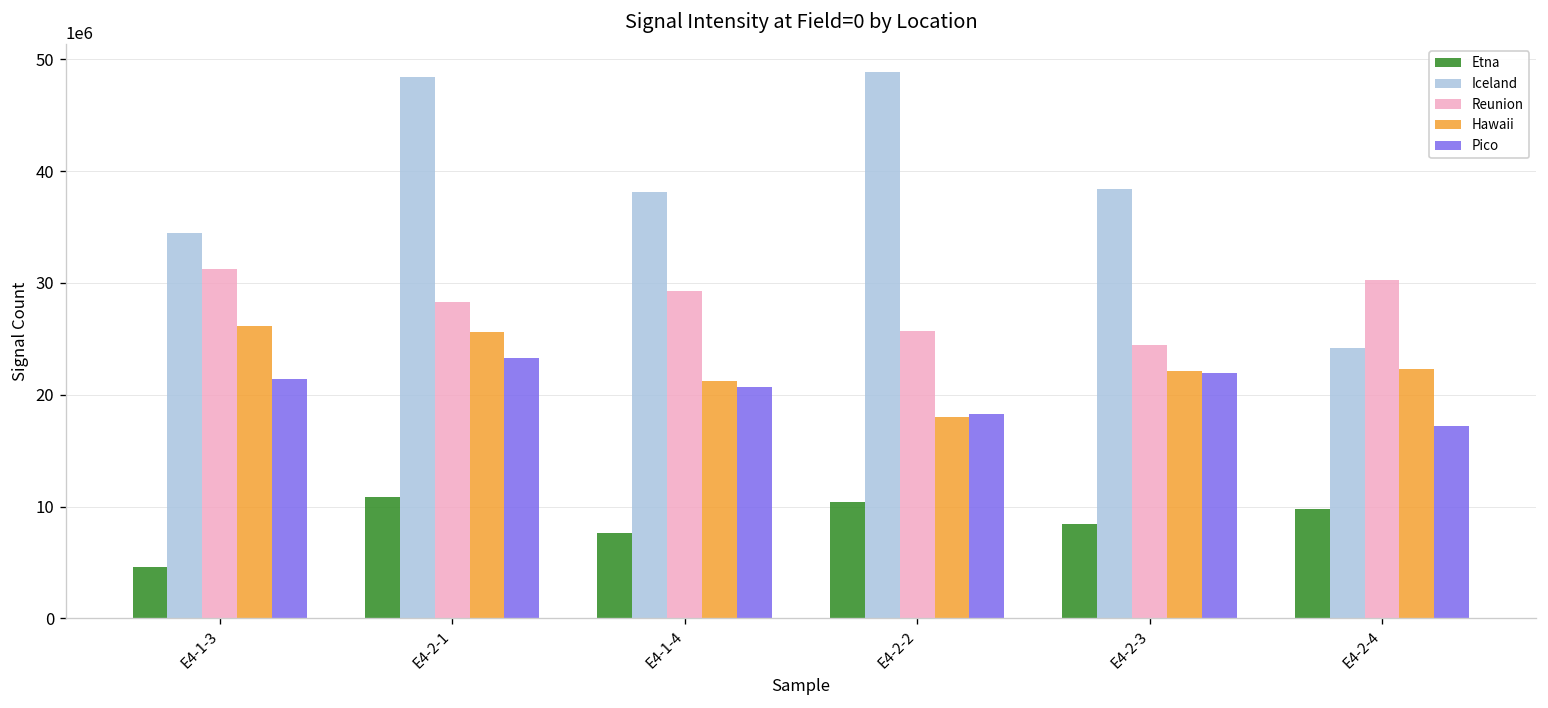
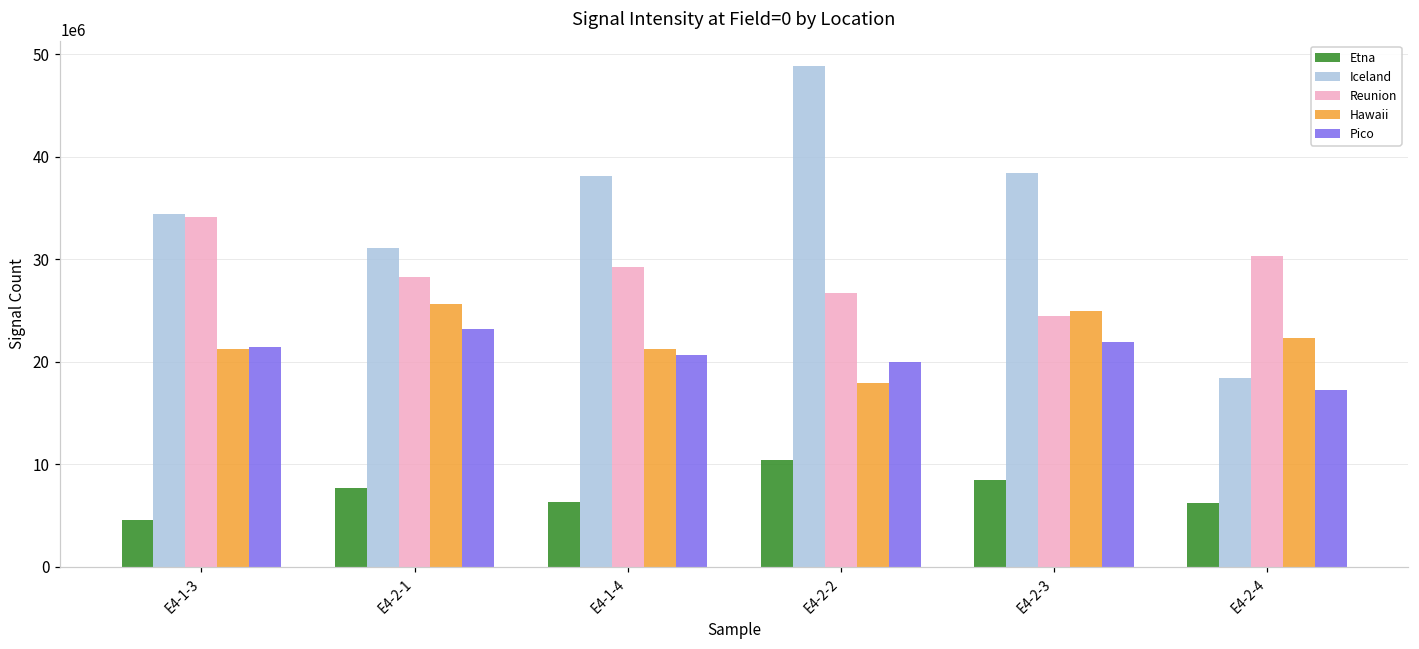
Reunion, E4-1-3: 31000000 -> 34000000
Hawaii, E4-1-3: 26000000 -> 21000000
Etna, E4-2-1: 11000000 -> 8000000
Iceland, E4-2-1: 48000000 -> 31000000
Etna, E4-1-4: 8000000 -> 6000000
Reunion, E4-2-2: 26000000 -> 27000000
Pico, E4-2-2: 18000000 -> 20000000
Hawaii, E4-2-3: 22000000 -> 25000000
Etna, E4-2-4: 10000000 -> 6000000
Iceland, E4-2-4: 24000000 -> 18000000
